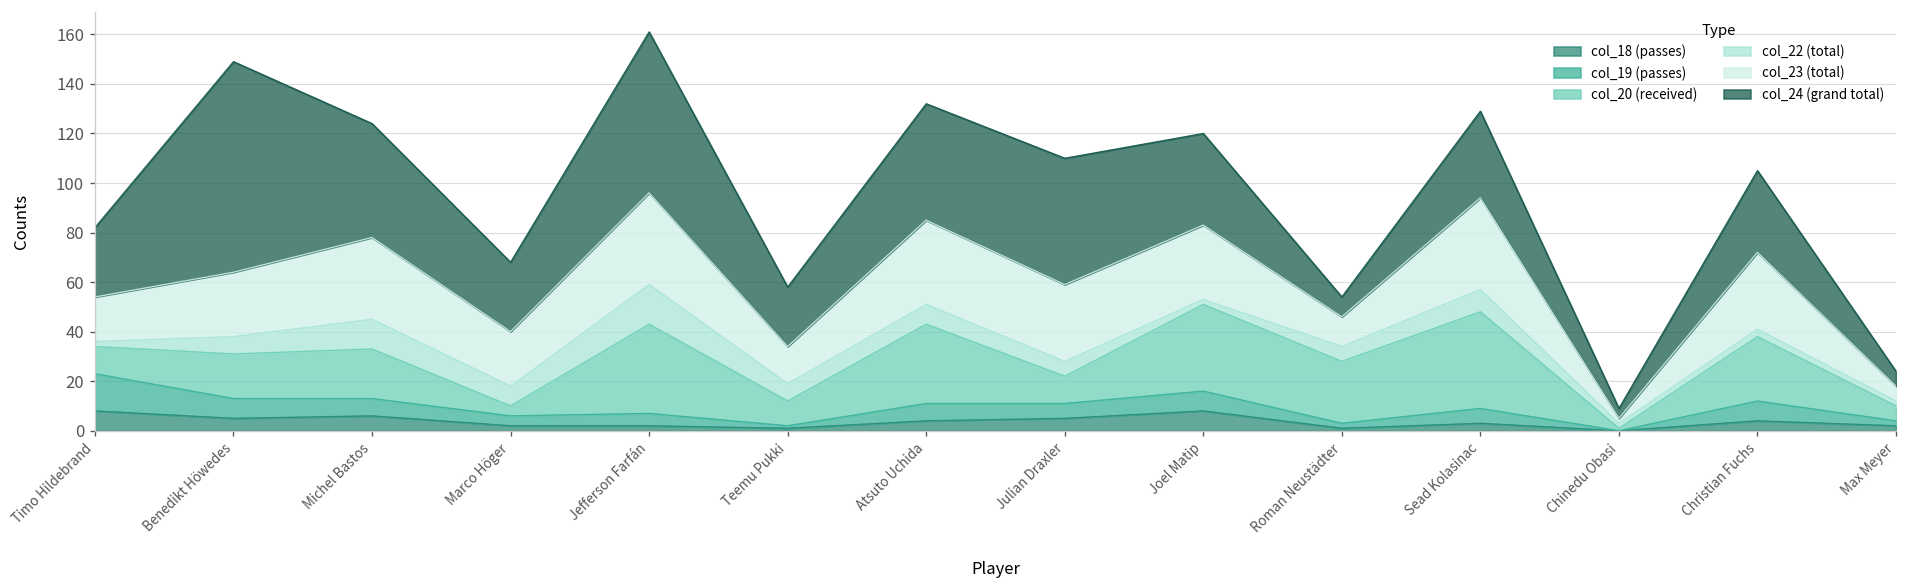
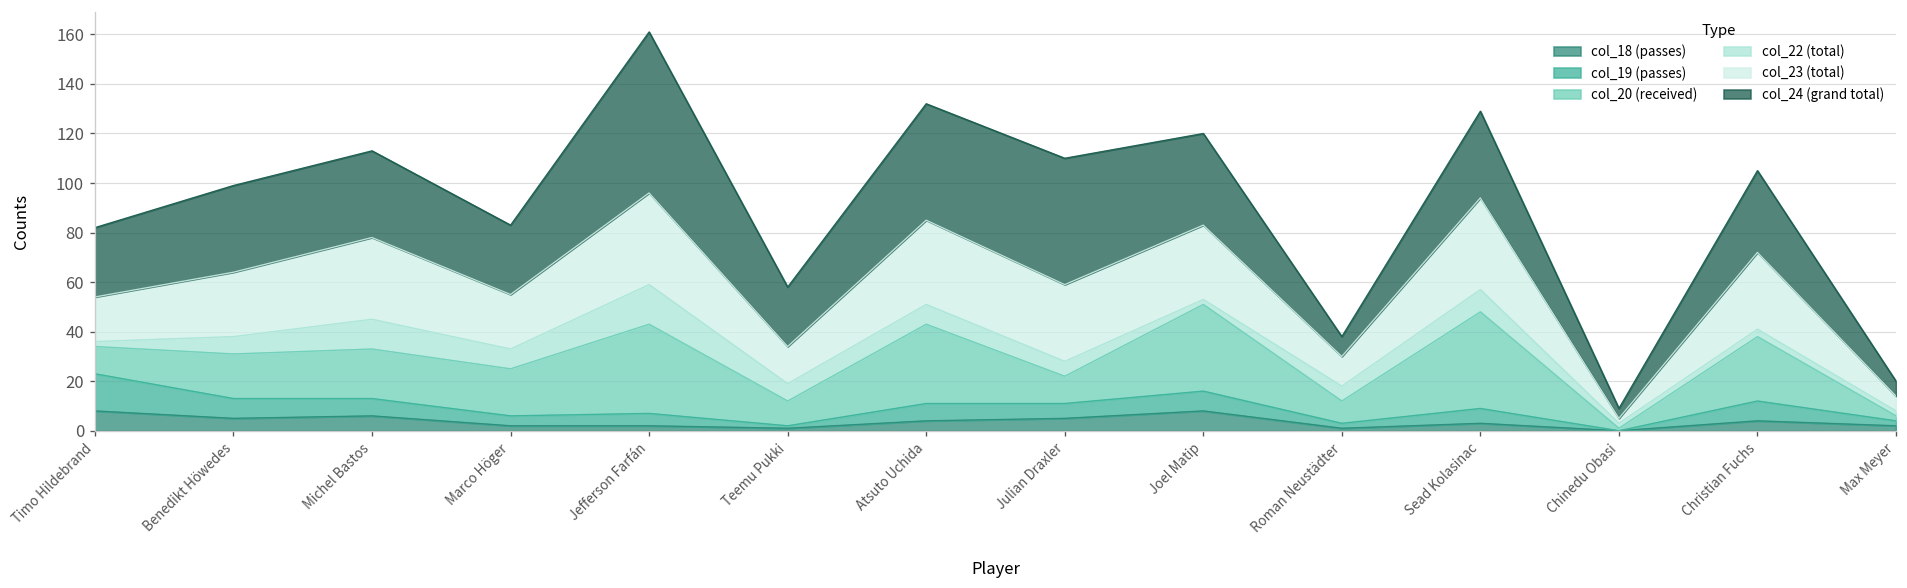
col_24 (grand total), Benedikt Höwedes: 85 -> 35
col_24 (grand total), Michel Bastos: 46 -> 35
col_20 (received), Marco Höger: 4 -> 19
col_20 (received), Roman Neustädter: 25 -> 9
col_20 (received), Max Meyer: 6 -> 2
